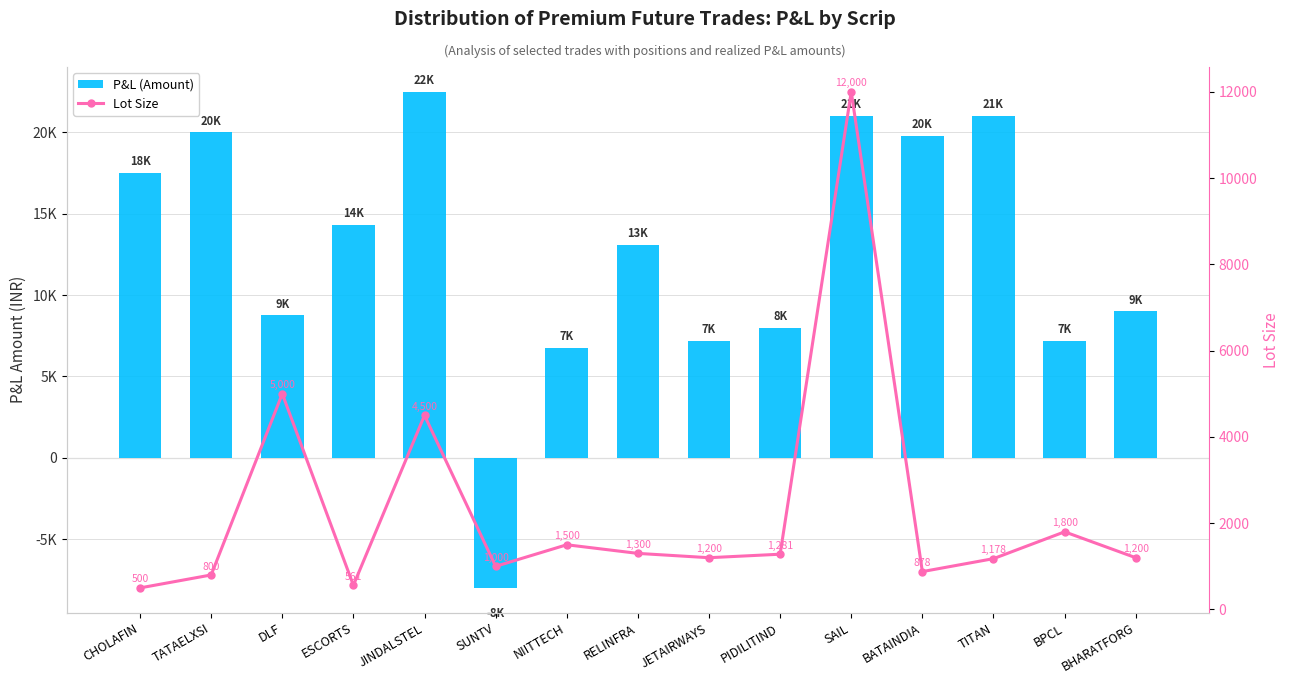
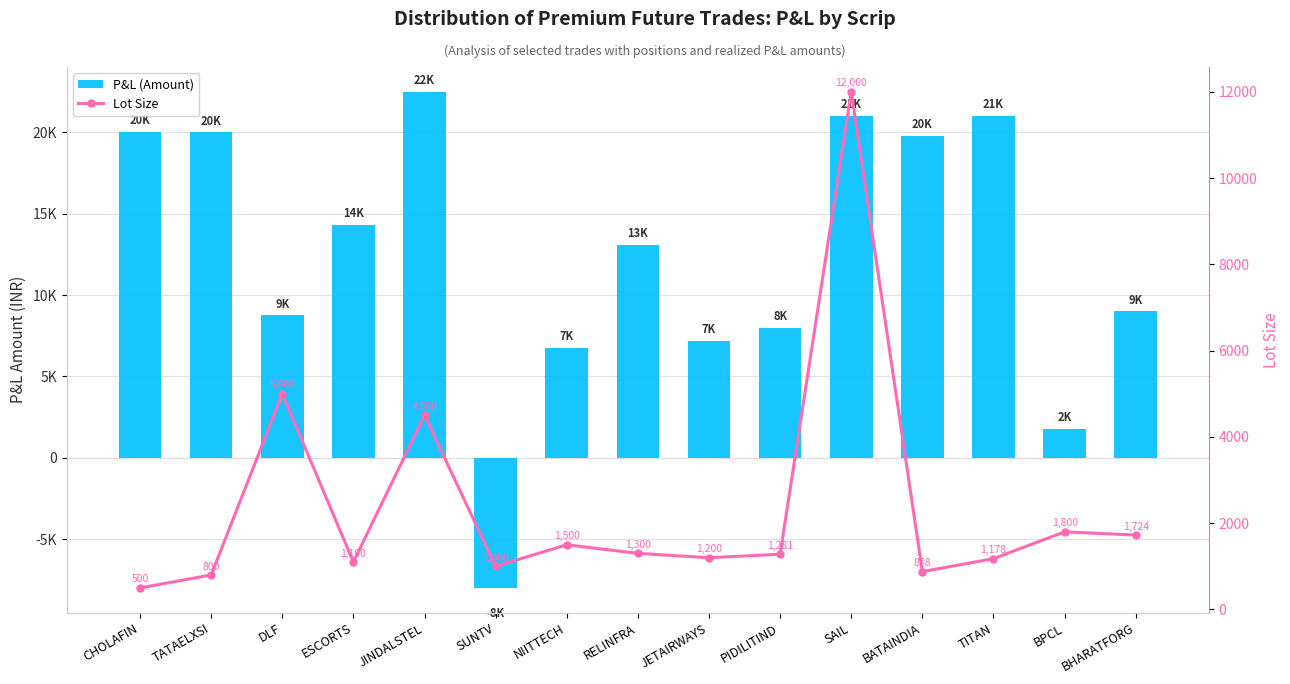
P&L (Amount), CHOLAFIN: 18K -> 20K
P&L (Amount), BPCL: 7K -> 2K
Lot Size, ESCORTS: 561 -> 1,100
Lot Size, BHARATFORG: 1,200 -> 1,724
